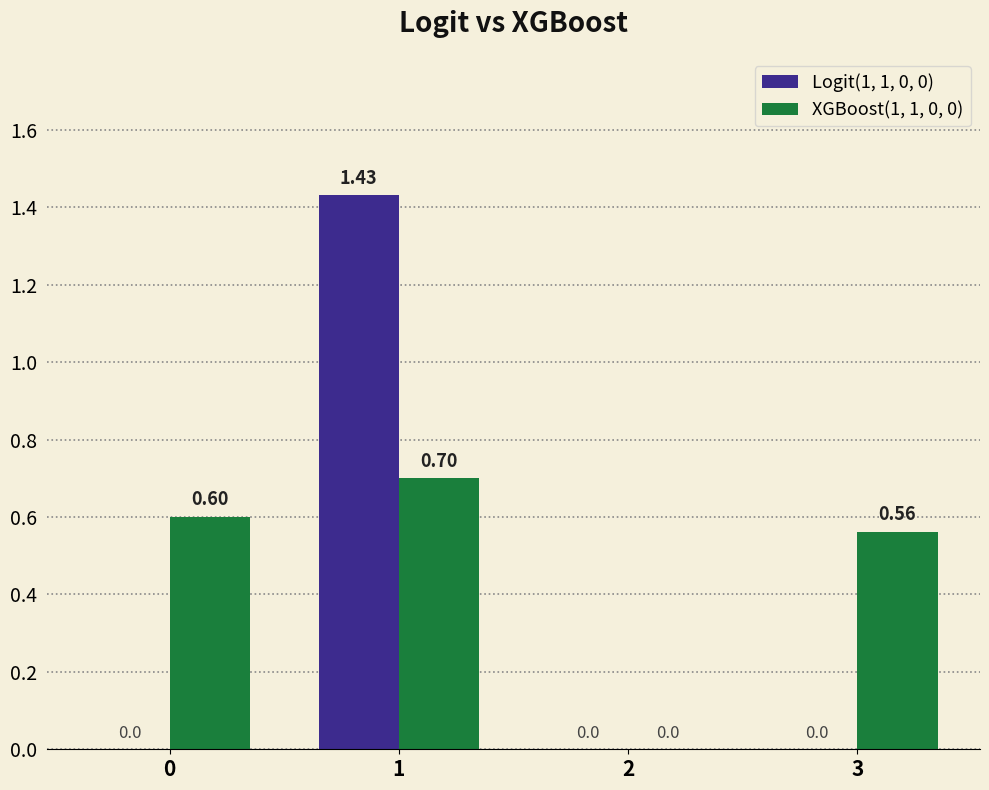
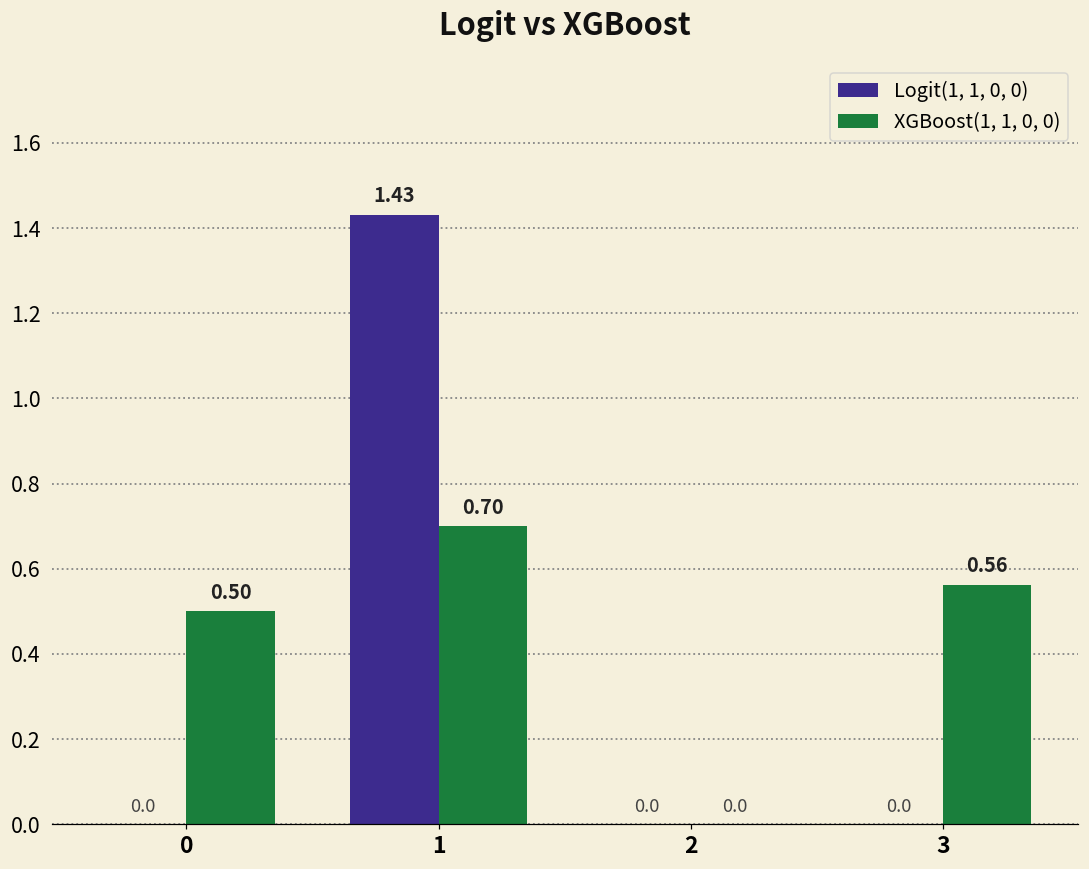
XGBoost(1, 1, 0, 0), 0: 0.60 -> 0.50
